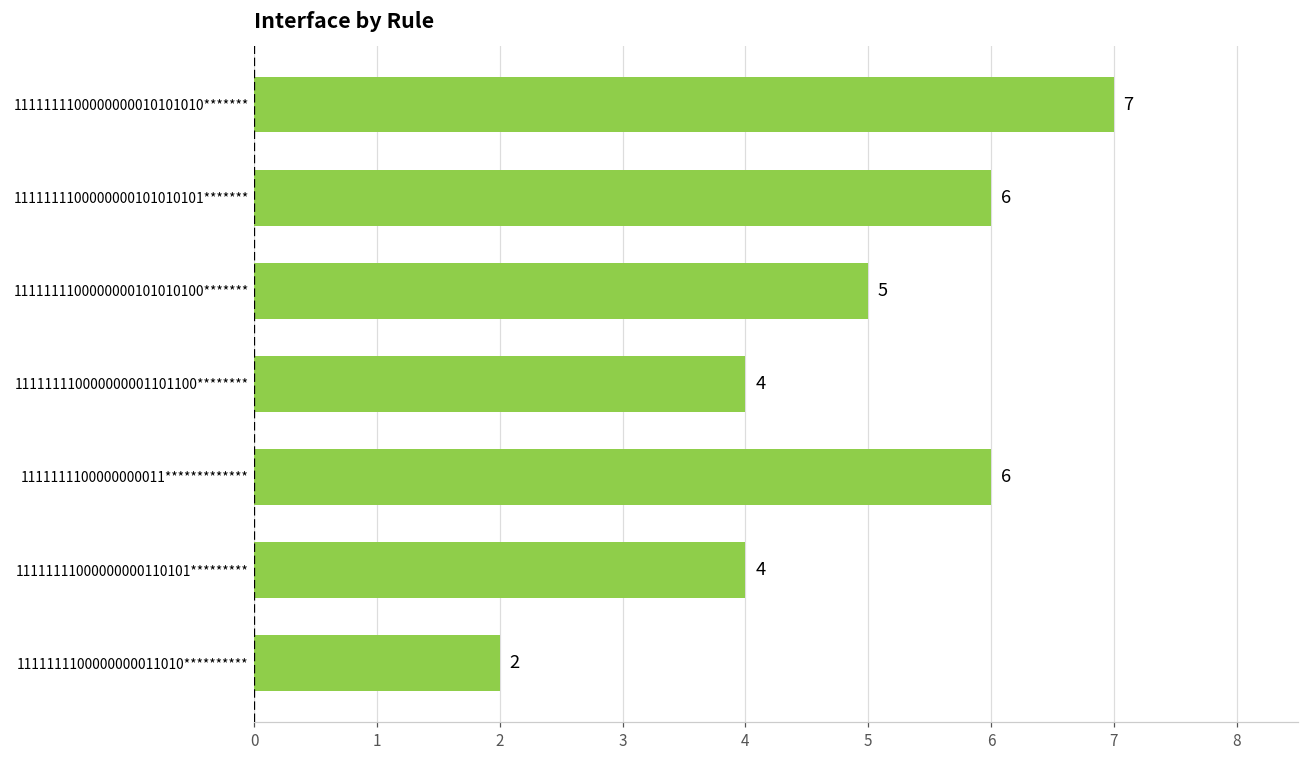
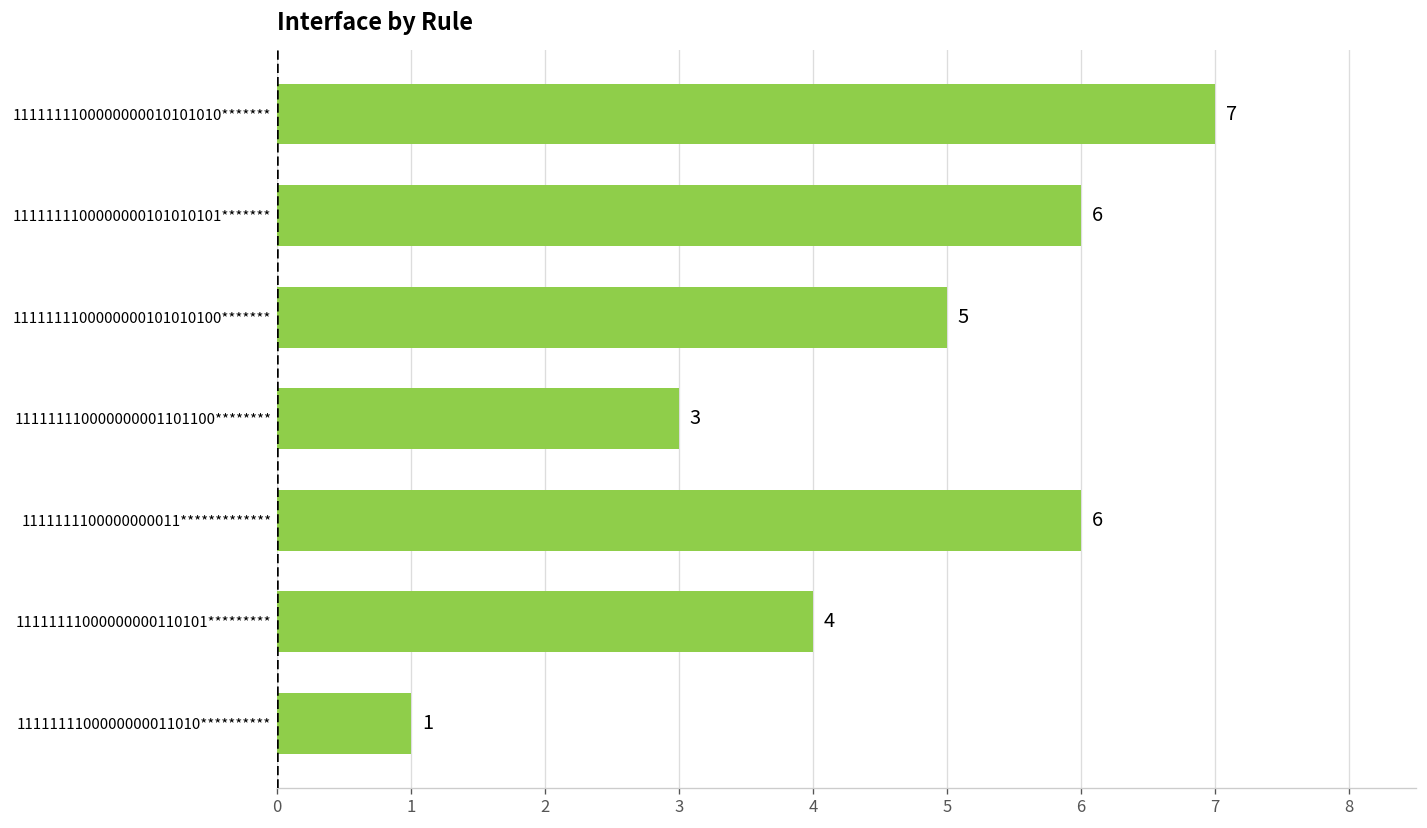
111111110000000001101100********: 4 -> 3
1111111100000000011010**********: 2 -> 1
